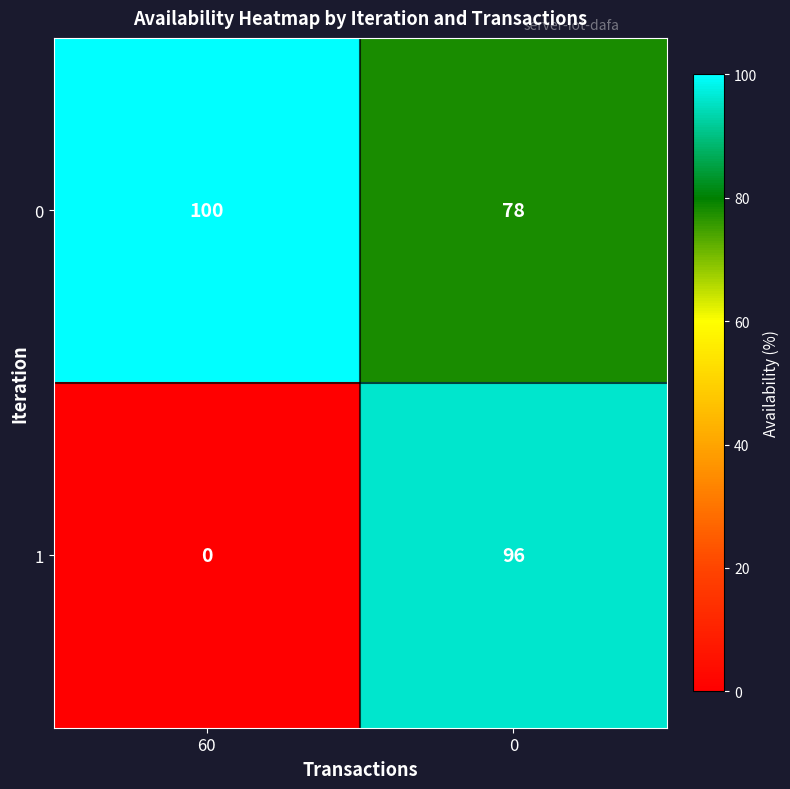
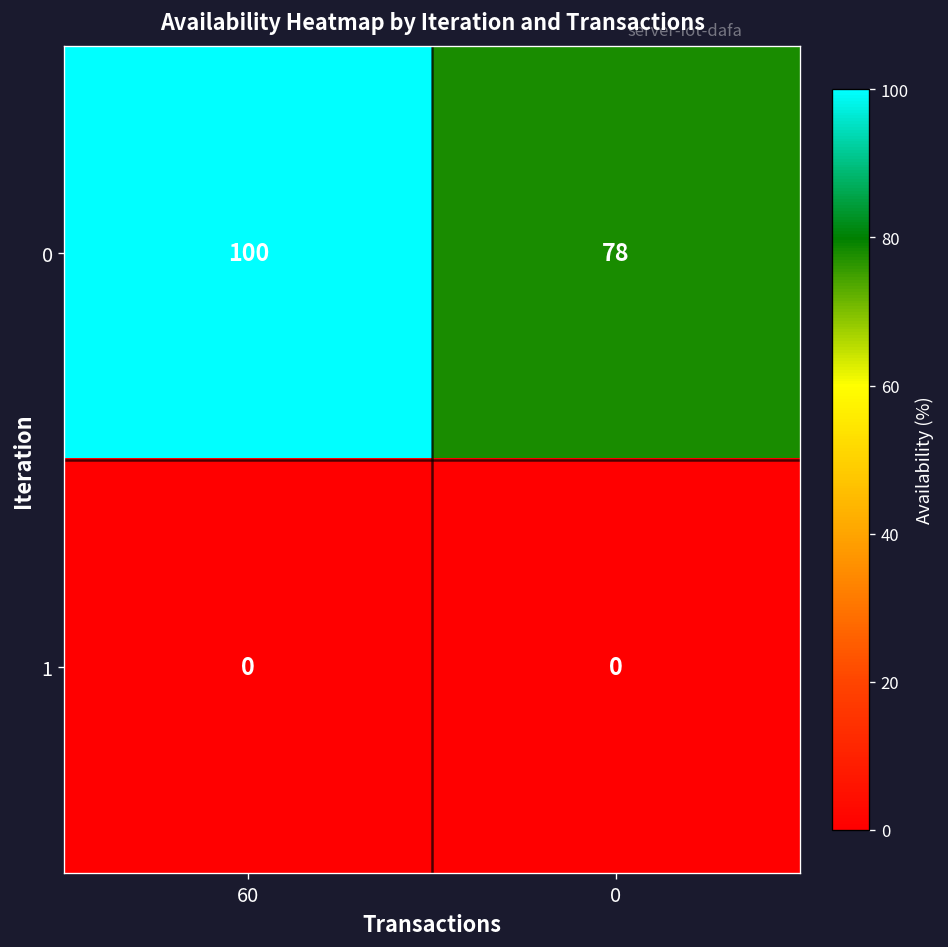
1, 0: 96 -> 0
